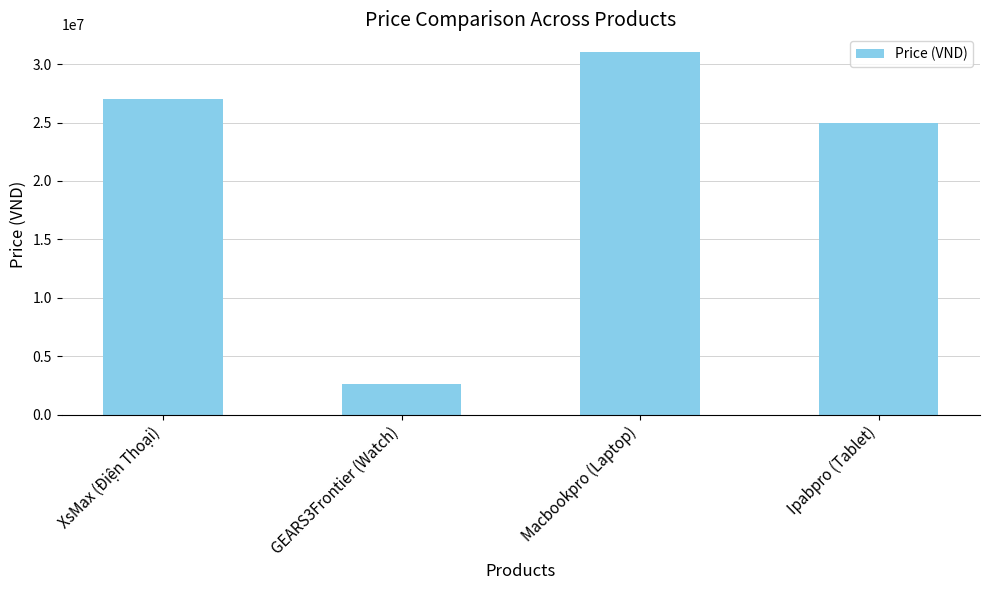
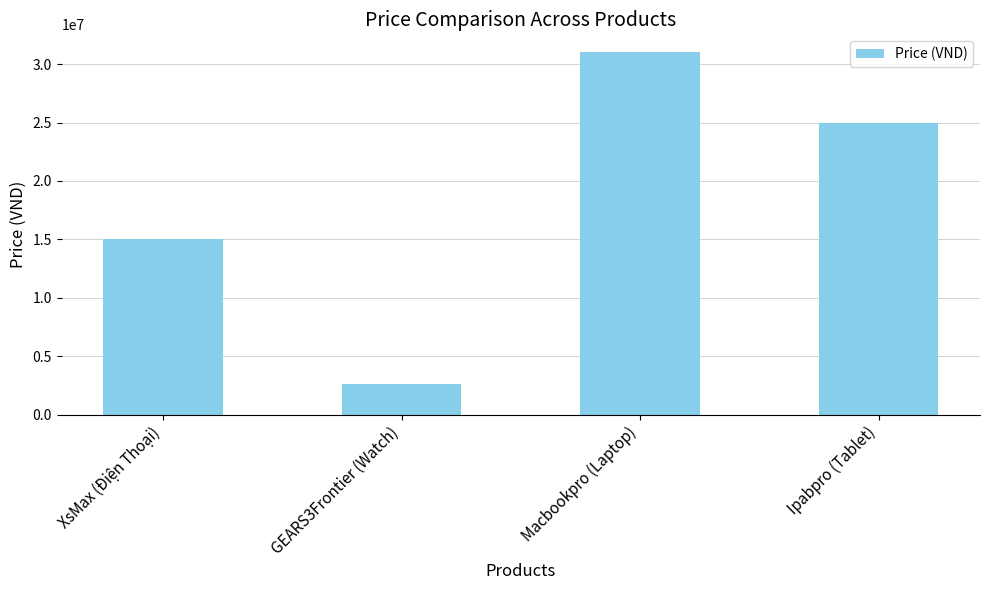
XsMax (Điện Thoại): 27000000 -> 15000000
